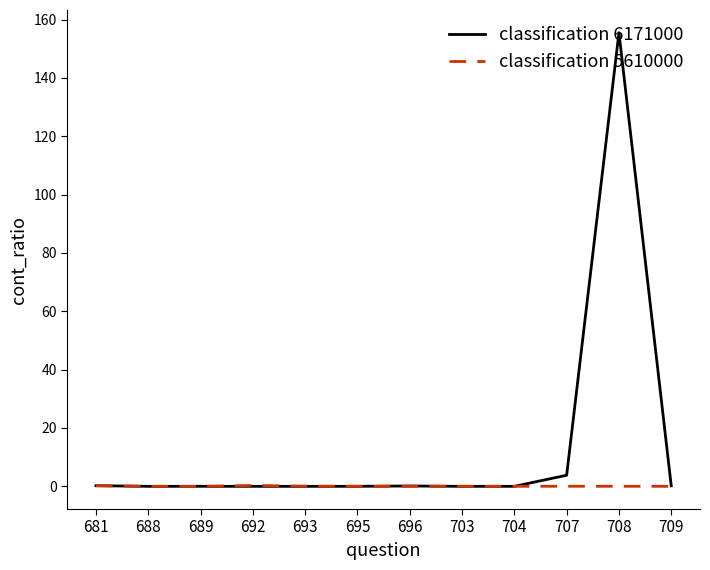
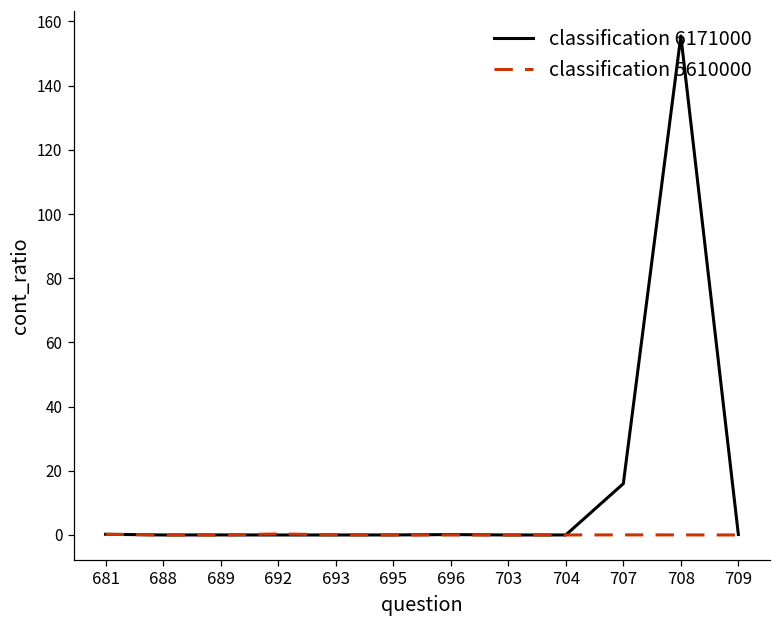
classification 6171000, 707: 4 -> 16
